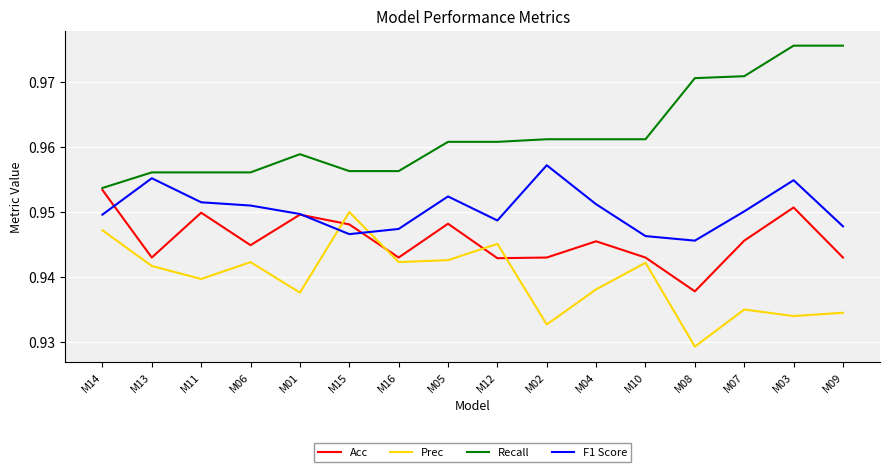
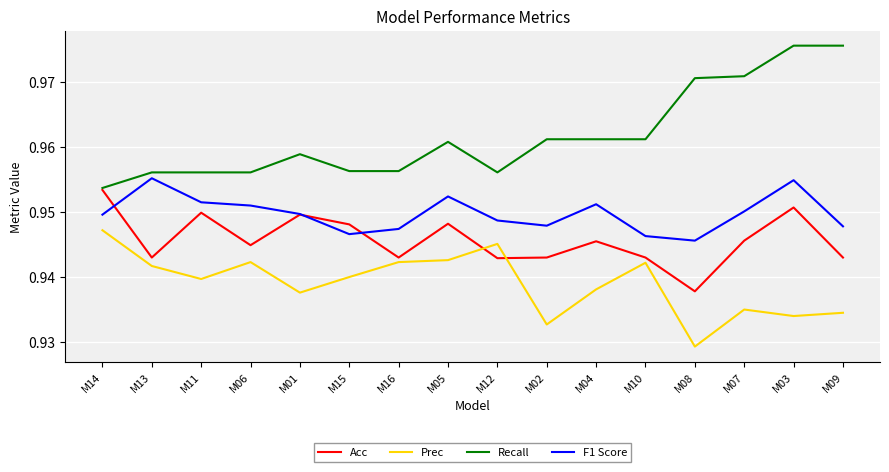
Prec, M15: 0.95 -> 0.94
Recall, M12: 0.961 -> 0.956
F1 Score, M02: 0.957 -> 0.948
